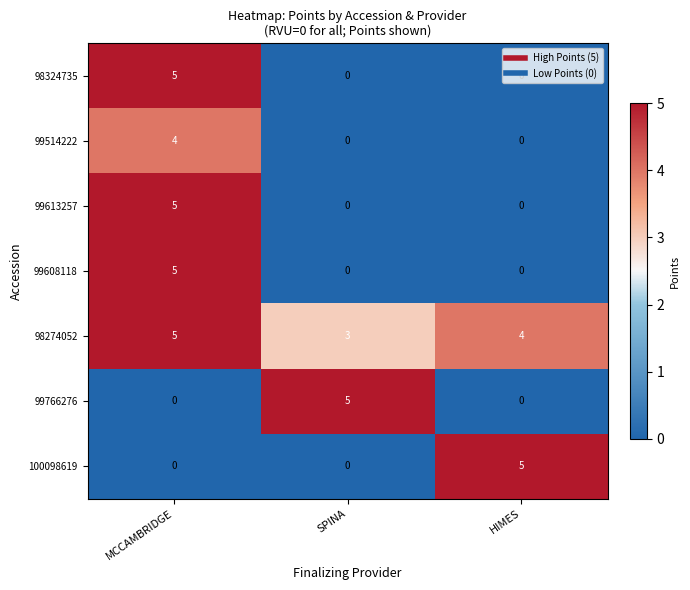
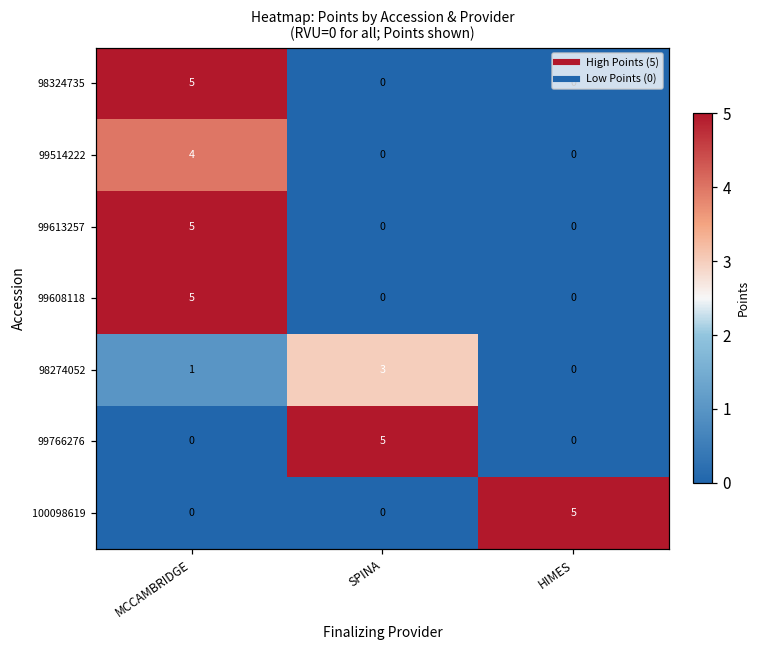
98274052, MCCAMBRIDGE: 5 -> 1
98274052, HIMES: 4 -> 0
